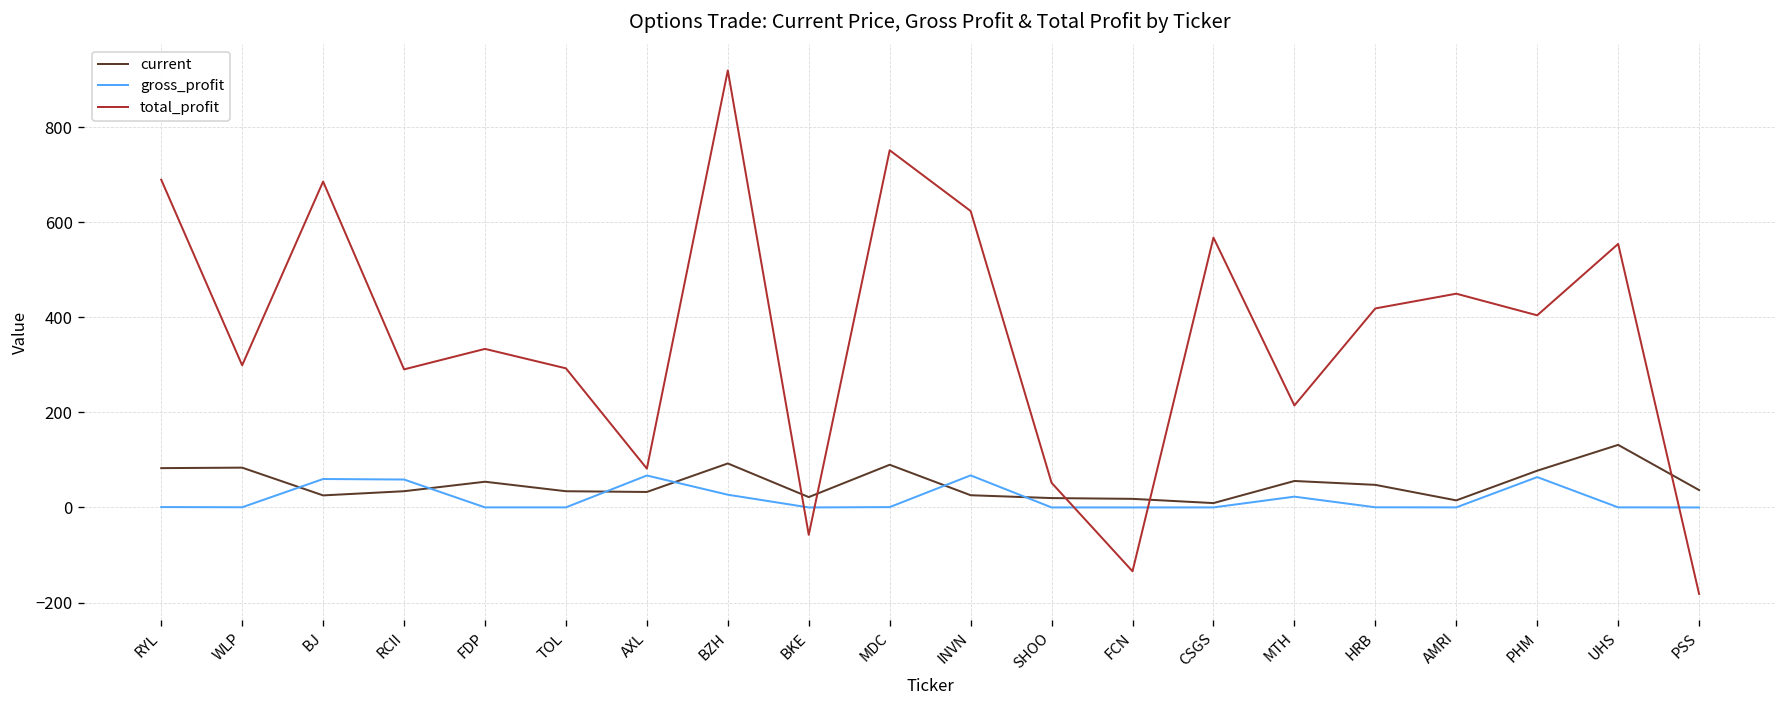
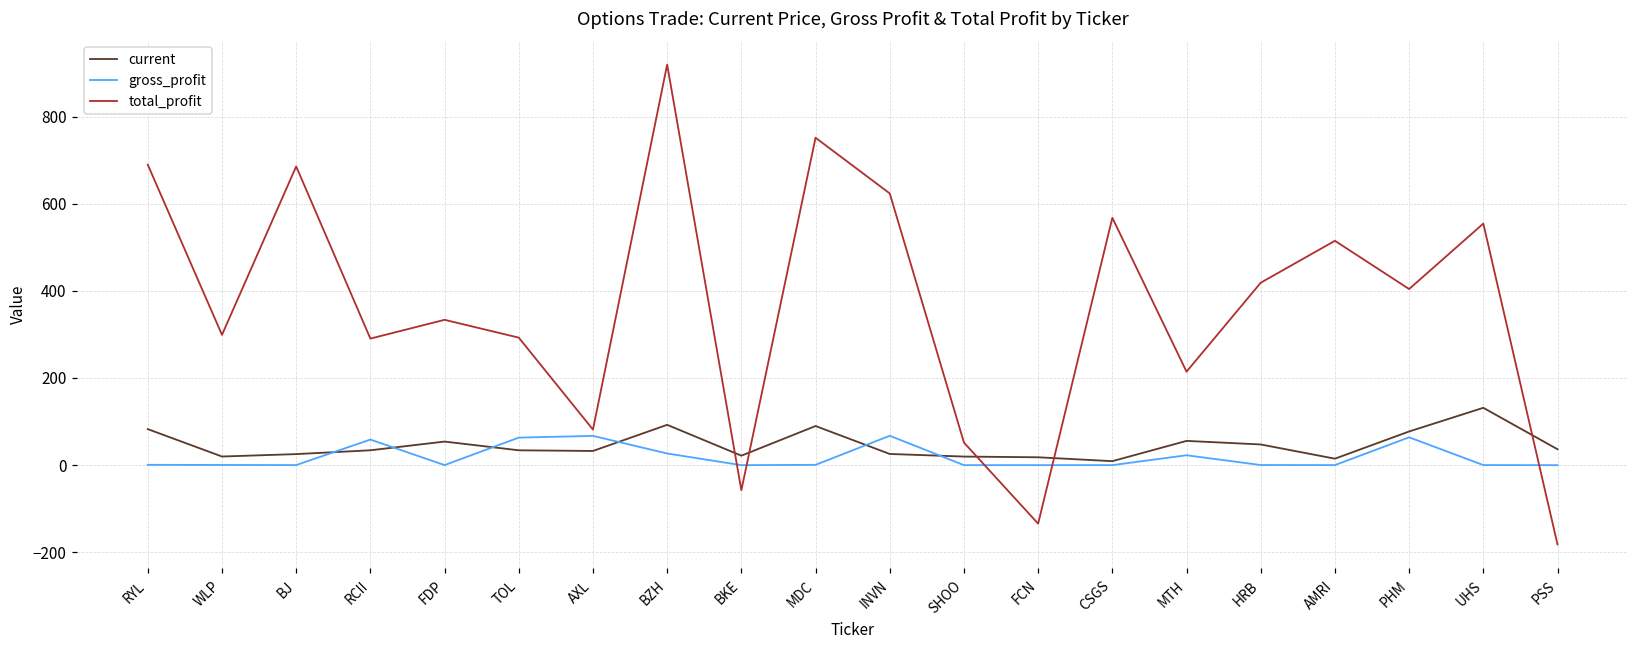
current, WLP: 80 -> 20
gross_profit, BJ: 60 -> 0
gross_profit, TOL: 0 -> 60
total_profit, AMRI: 450 -> 510
